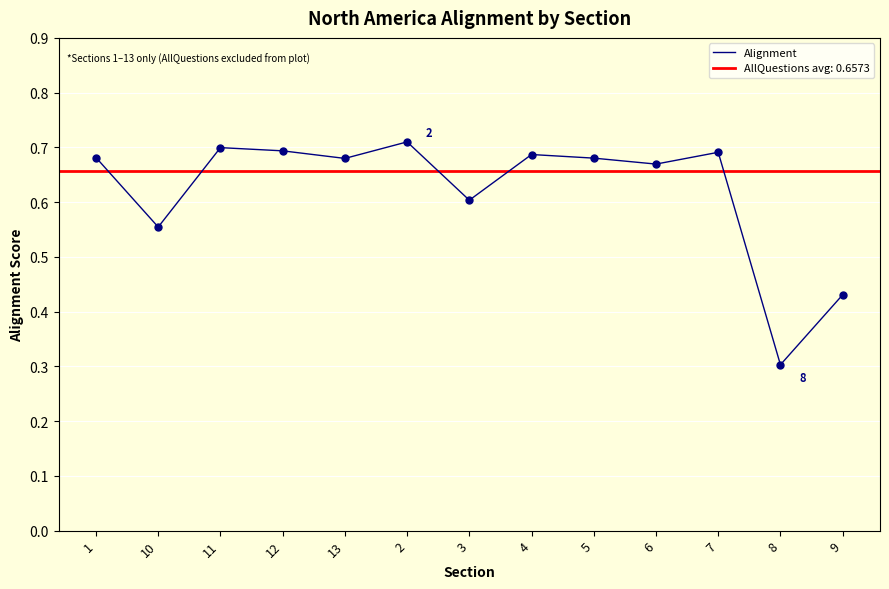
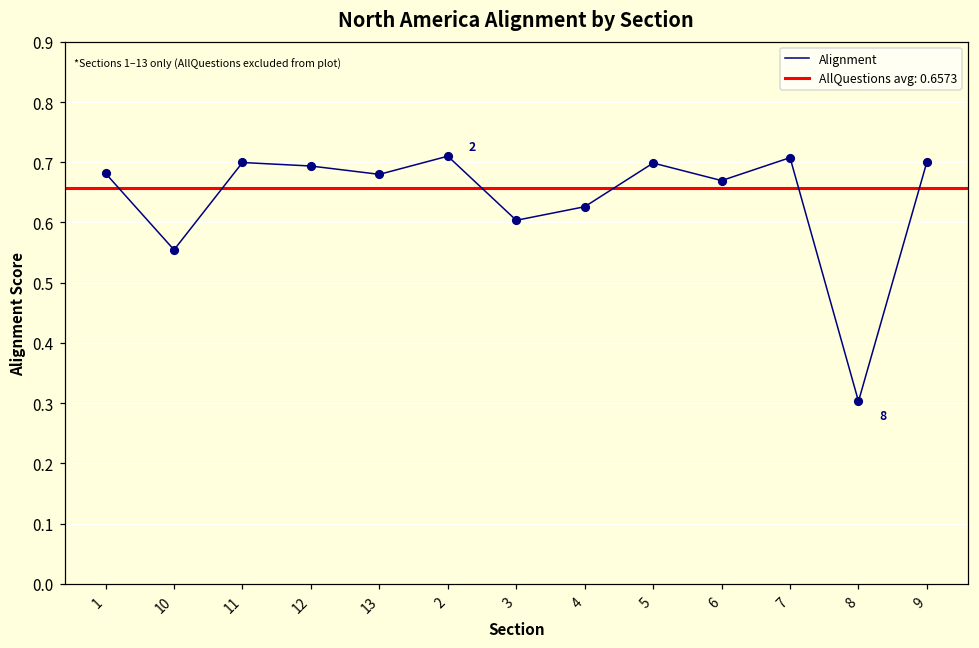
4: 0.69 -> 0.63
5: 0.68 -> 0.70
7: 0.69 -> 0.71
9: 0.43 -> 0.70
